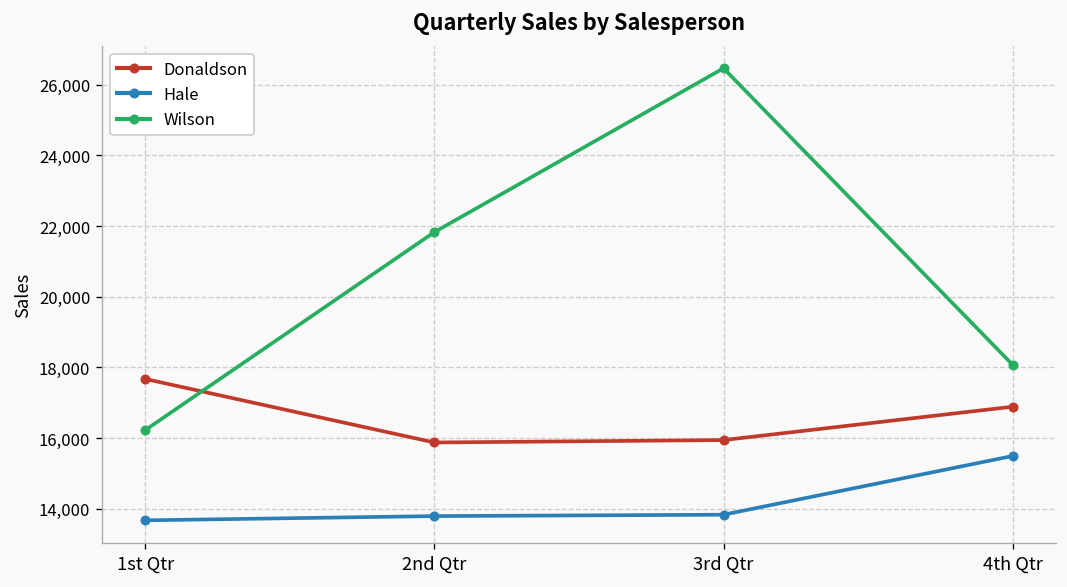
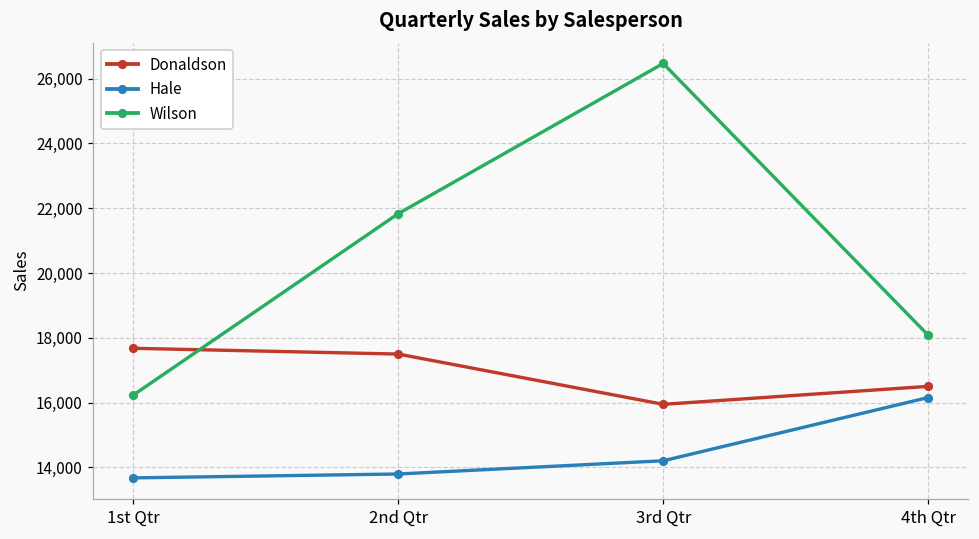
Donaldson, 2nd Qtr: 15,900 -> 17,500
Hale, 3rd Qtr: 13,800 -> 14,200
Donaldson, 4th Qtr: 16,900 -> 16,500
Hale, 4th Qtr: 15,500 -> 16,200
